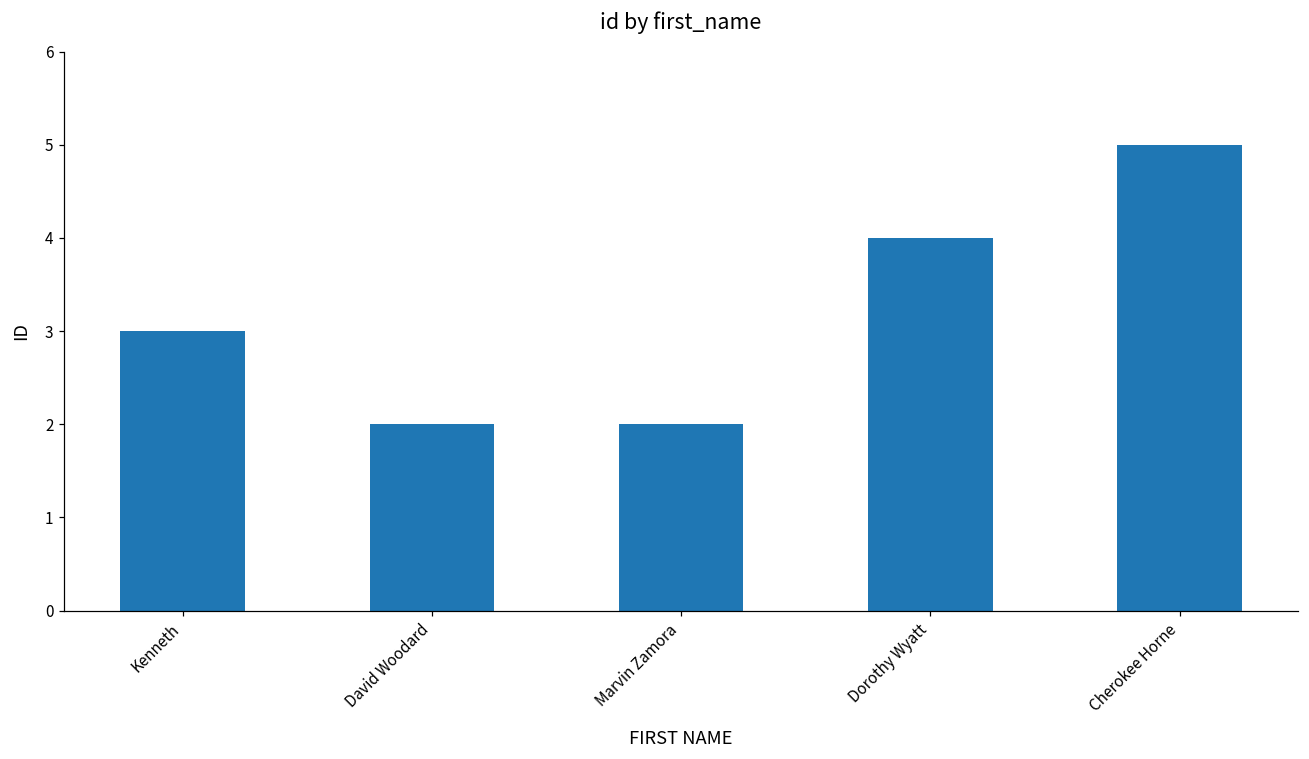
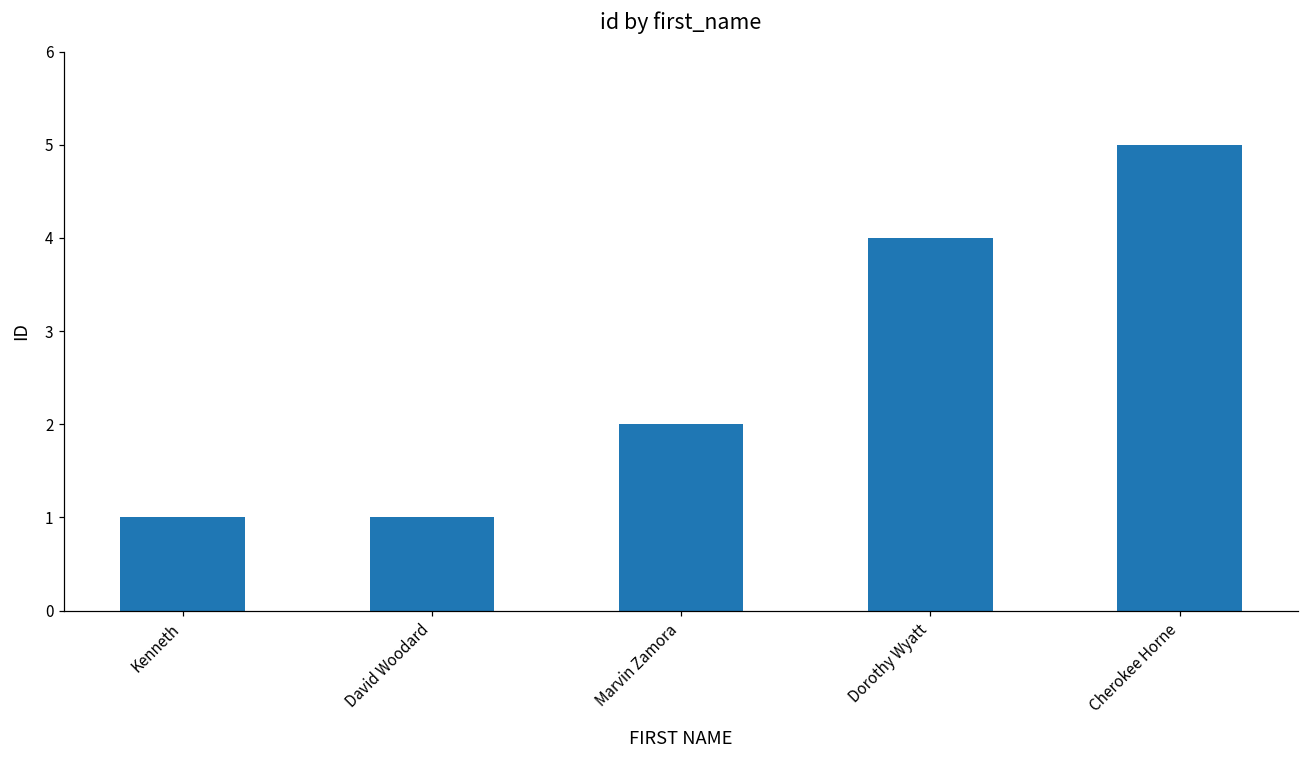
Kenneth: 3 -> 1
David Woodard: 2 -> 1
